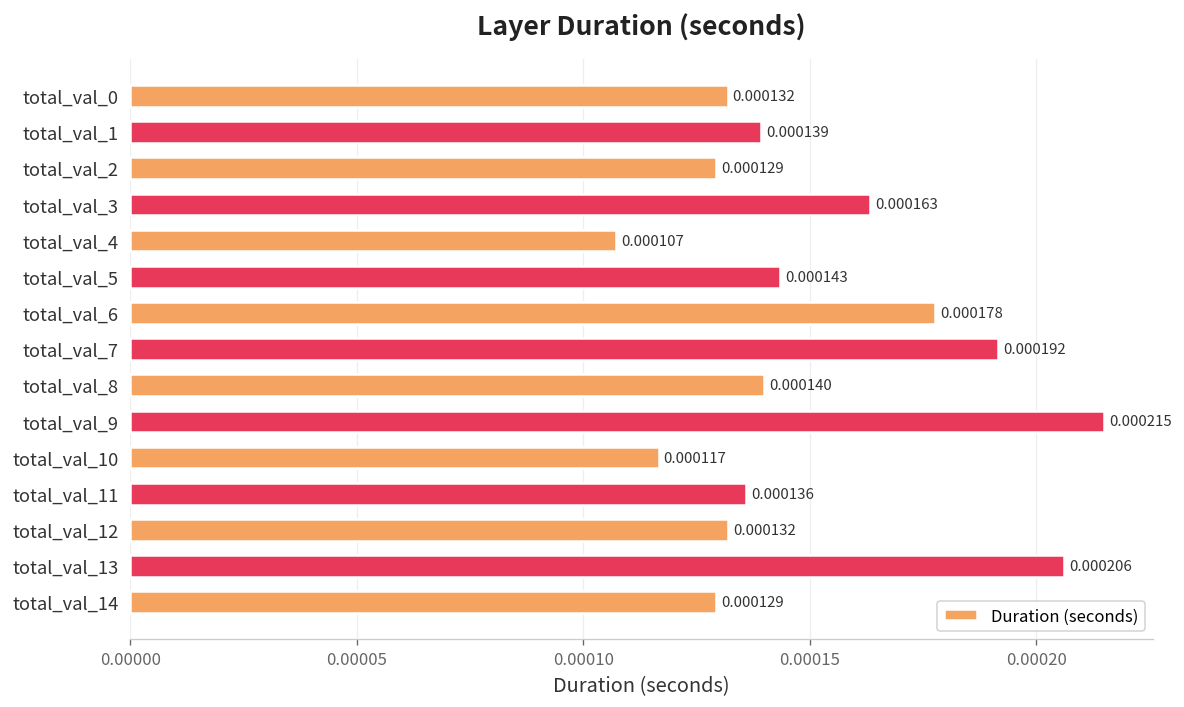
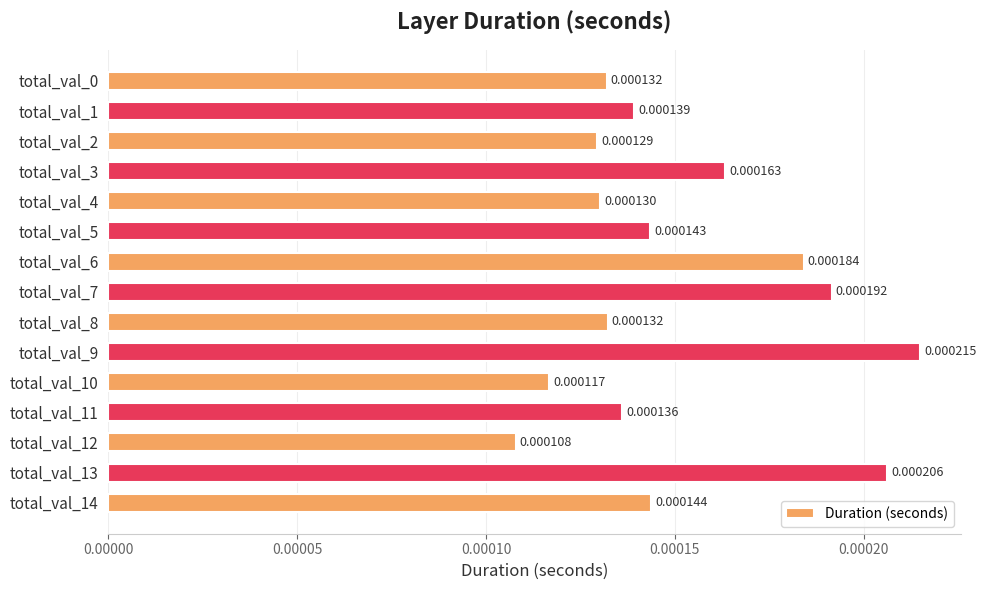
total_val_4: 0.000107 -> 0.000130
total_val_6: 0.000178 -> 0.000184
total_val_8: 0.000140 -> 0.000132
total_val_12: 0.000132 -> 0.000108
total_val_14: 0.000129 -> 0.000144
